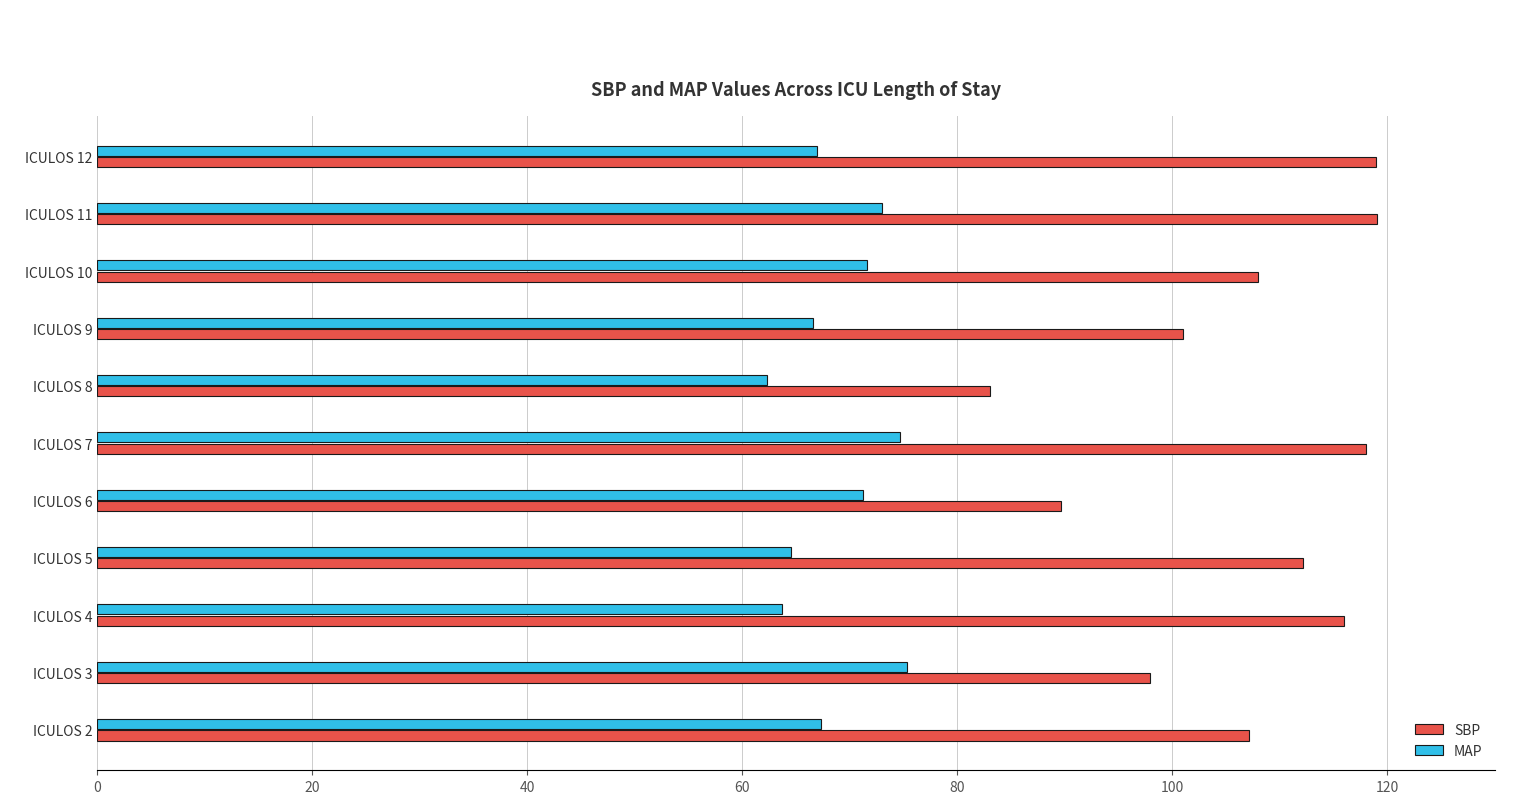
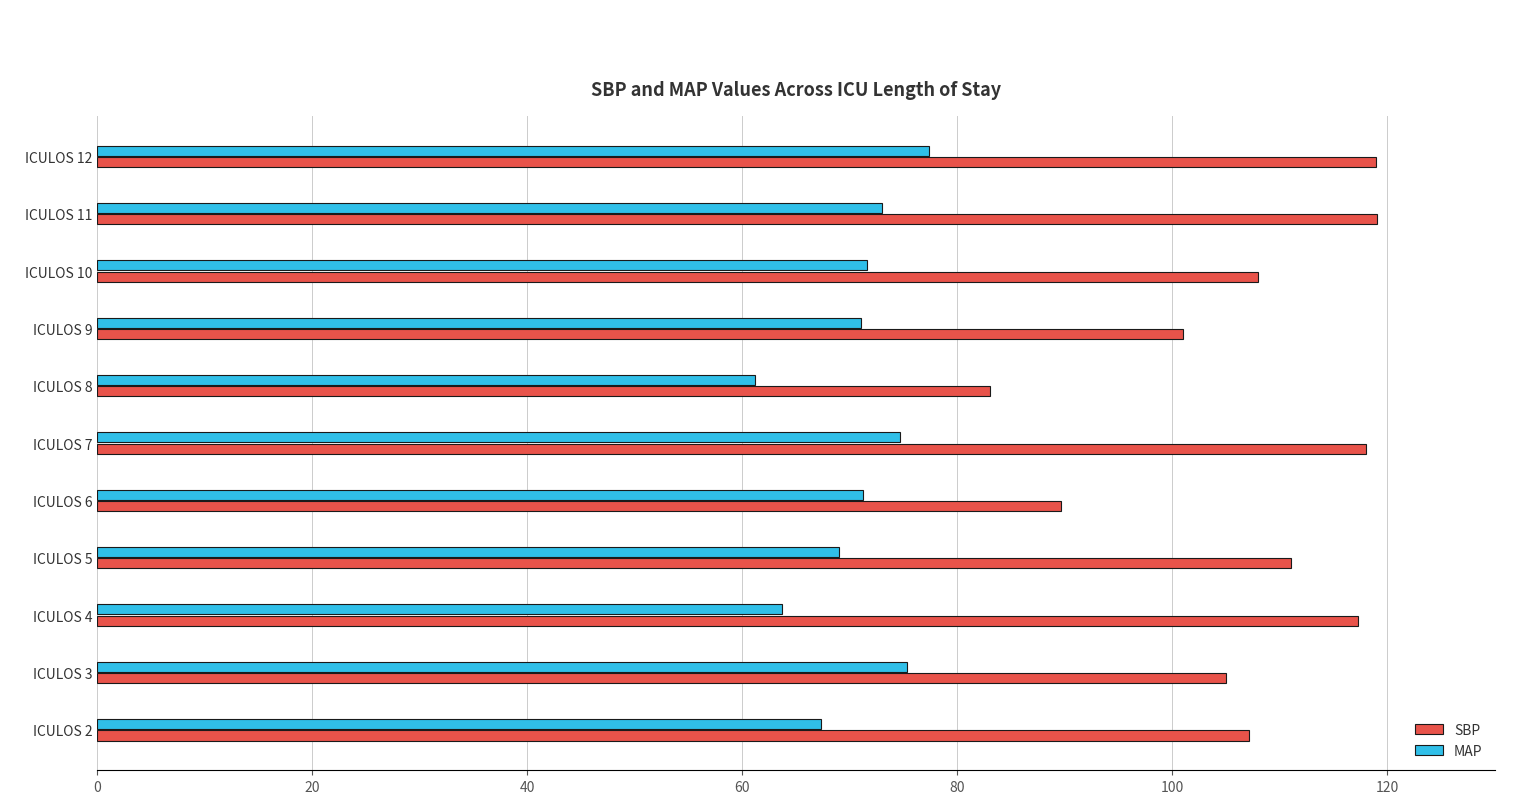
MAP, ICULOS 12: 67.0 -> 77.3
MAP, ICULOS 9: 66.6 -> 71.0
MAP, ICULOS 8: 62.3 -> 61.2
MAP, ICULOS 5: 64.5 -> 69.0
SBP, ICULOS 5: 112.1 -> 111.0
SBP, ICULOS 4: 116.0 -> 117.3
SBP, ICULOS 3: 97.9 -> 105.0
